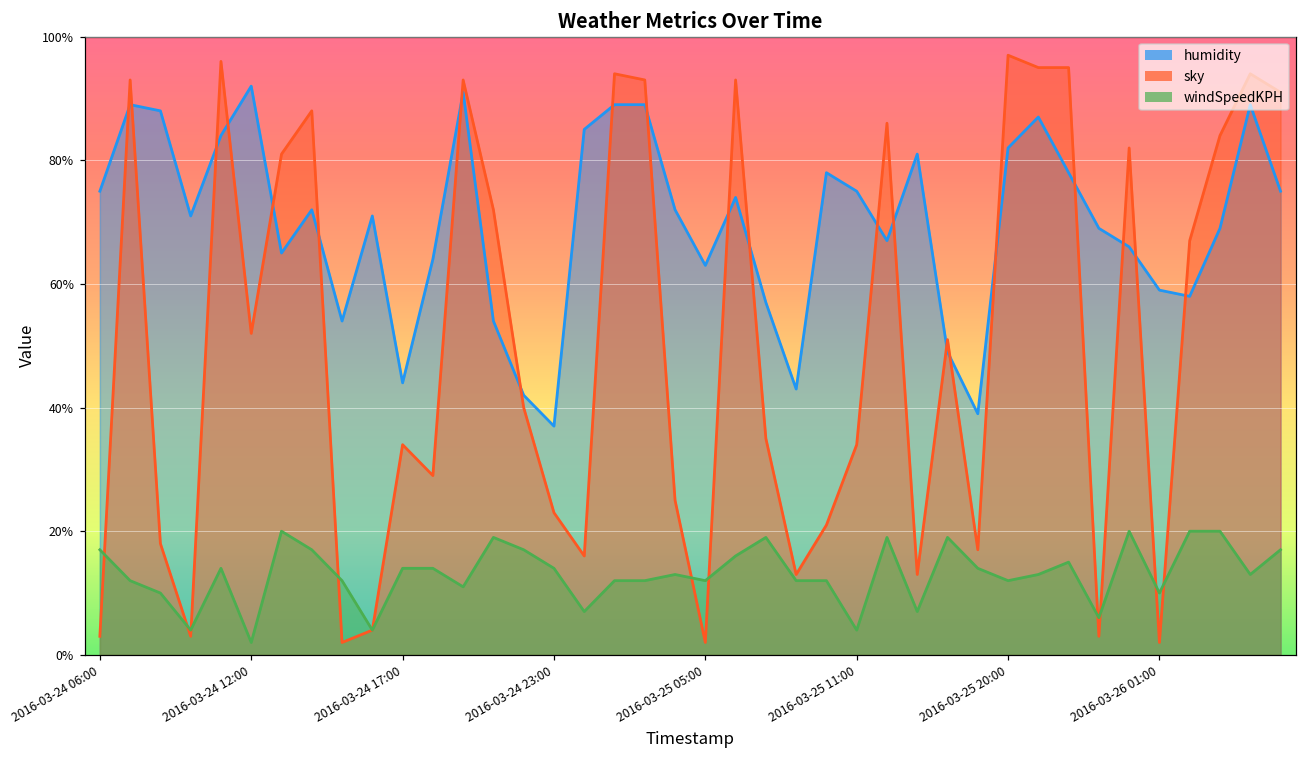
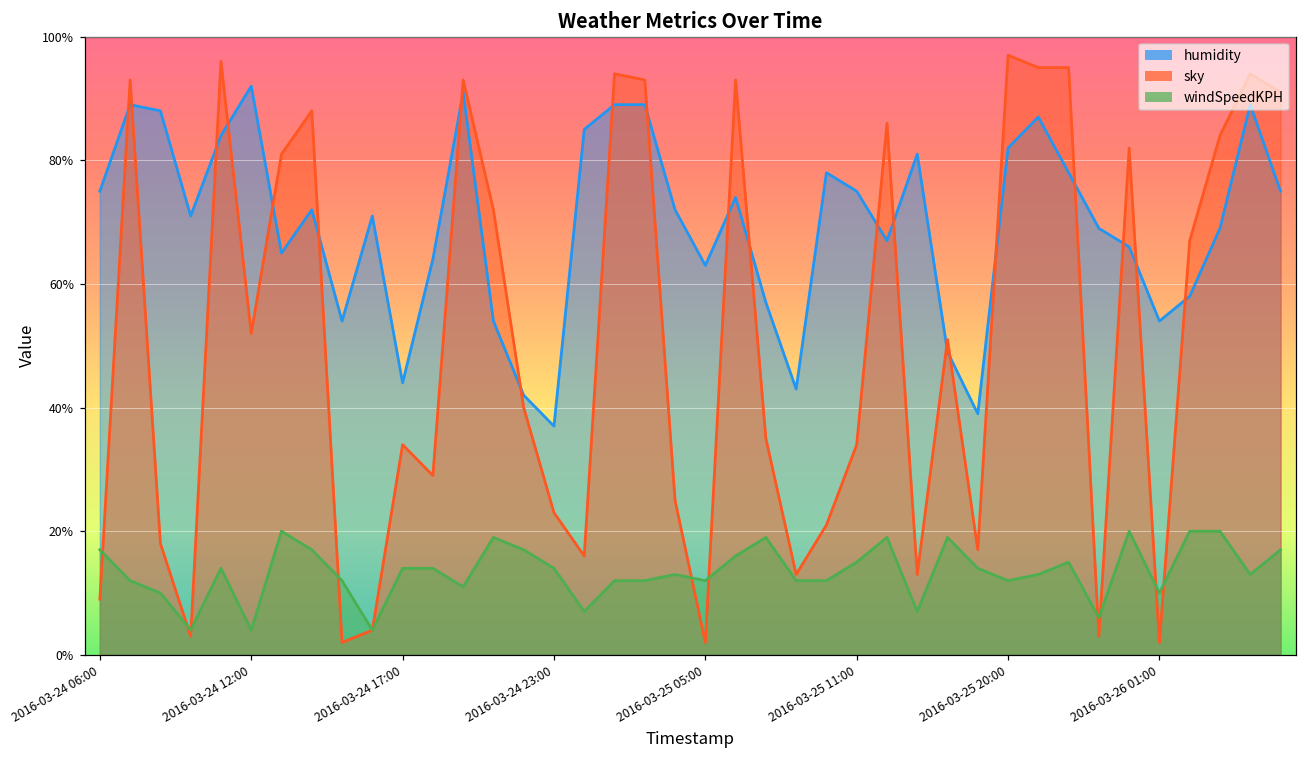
sky, 2016-03-24 06:00: 3% -> 9%
windSpeedKPH, 2016-03-24 12:00: 2% -> 4%
windSpeedKPH, 2016-03-25 11:00: 4% -> 15%
humidity, 2016-03-26 01:00: 59% -> 54%
